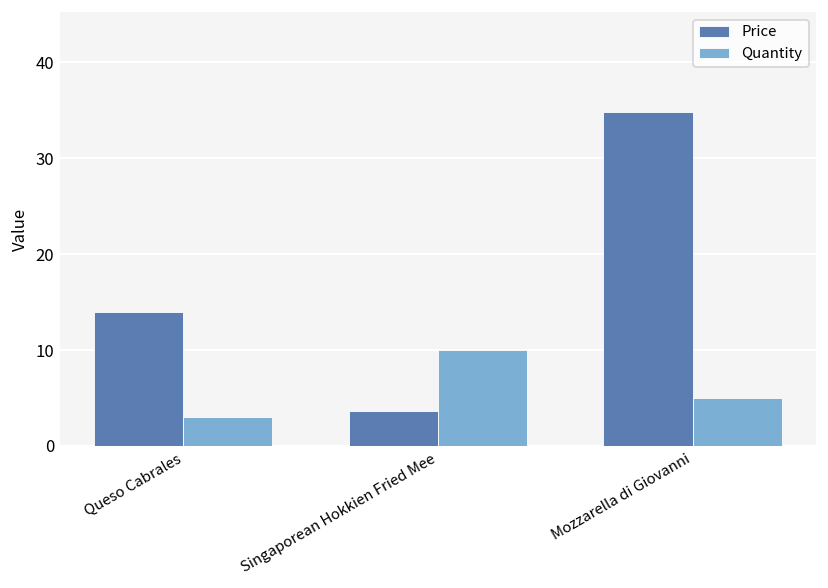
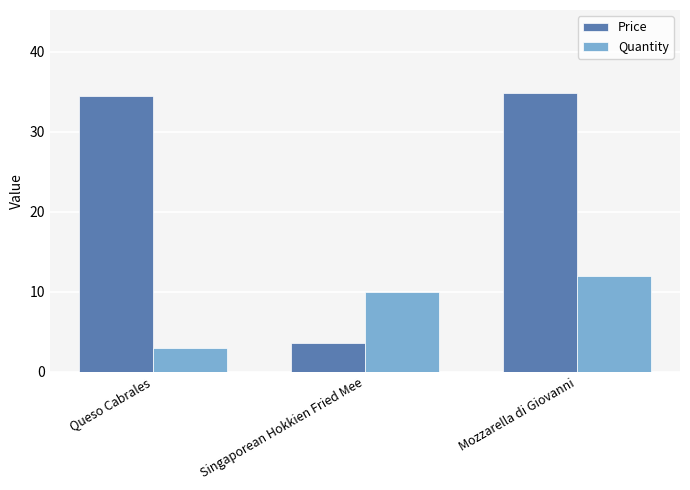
Price, Queso Cabrales: 14 -> 35
Quantity, Mozzarella di Giovanni: 5 -> 12
